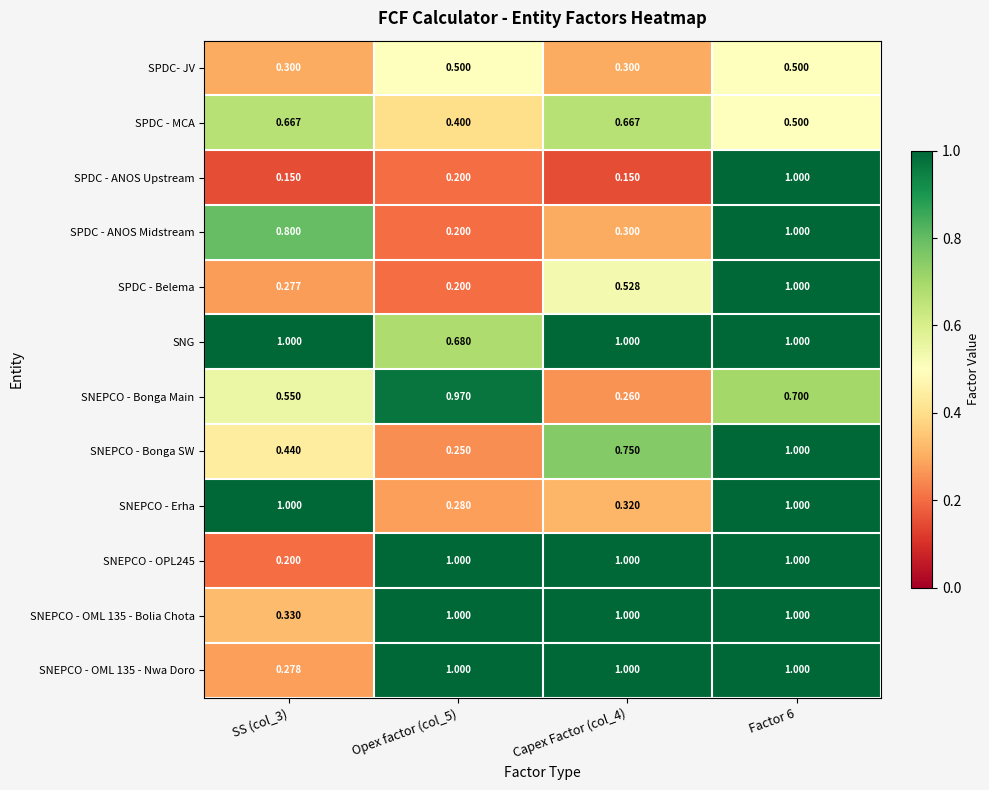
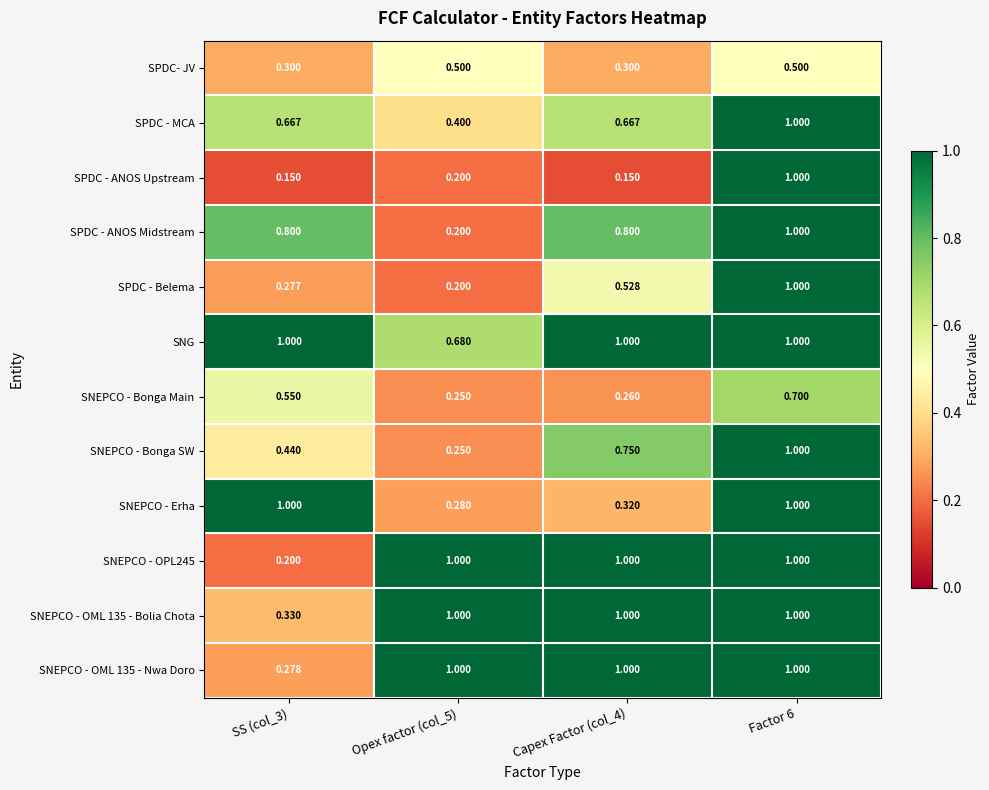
SPDC - MCA, Factor 6: 0.500 -> 1.000
SPDC - ANOS Midstream, Capex Factor (col_4): 0.300 -> 0.800
SNEPCO - Bonga Main, Opex factor (col_5): 0.970 -> 0.250
